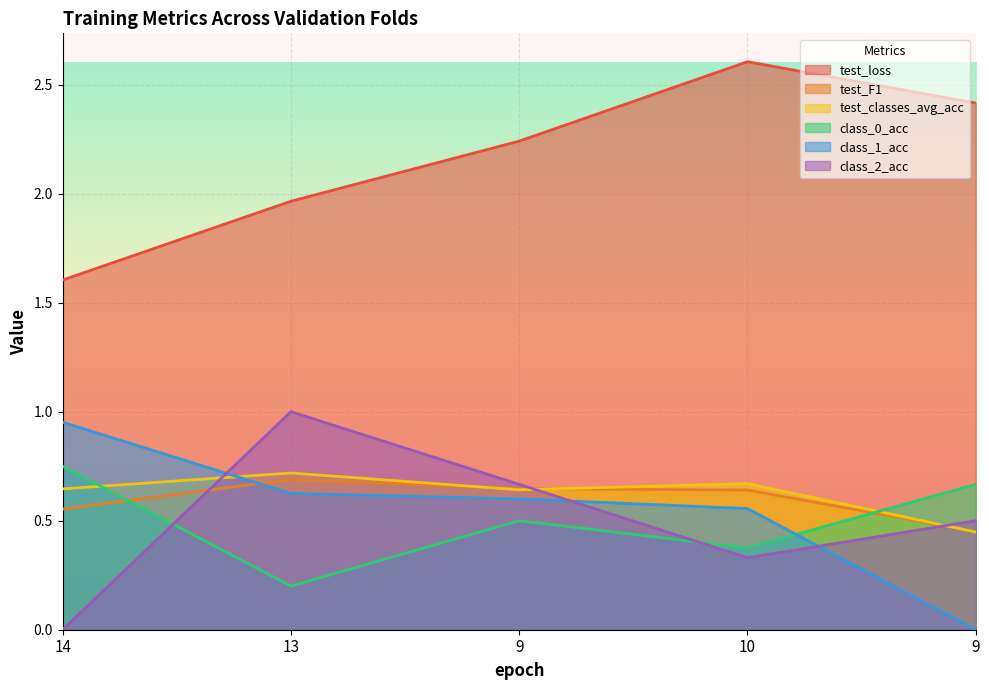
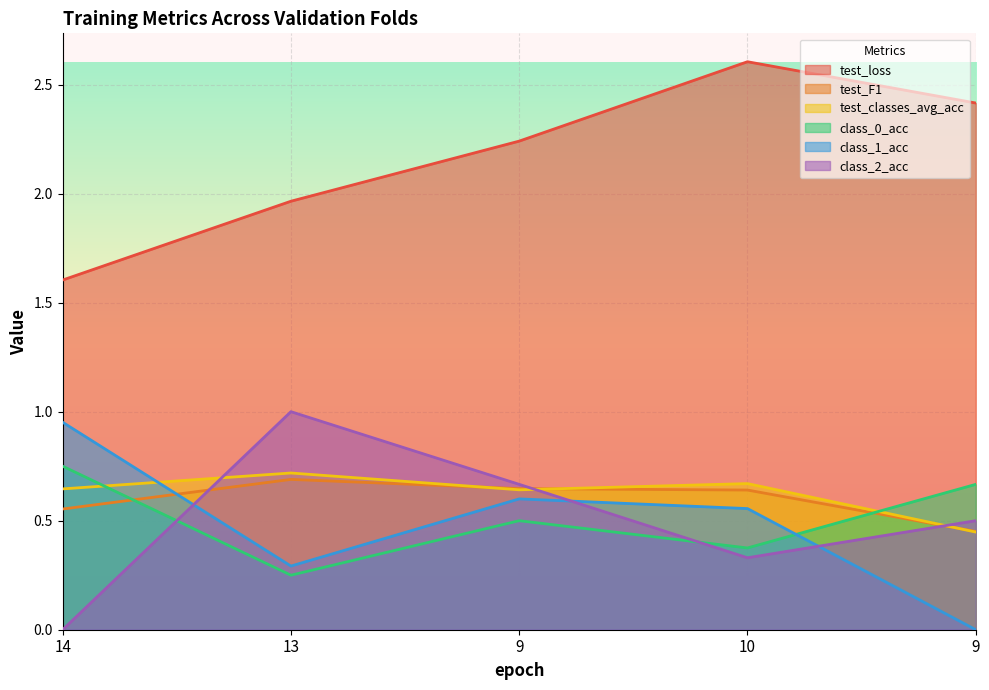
class_0_acc, 13: 0.20 -> 0.25
class_1_acc, 13: 0.63 -> 0.29
